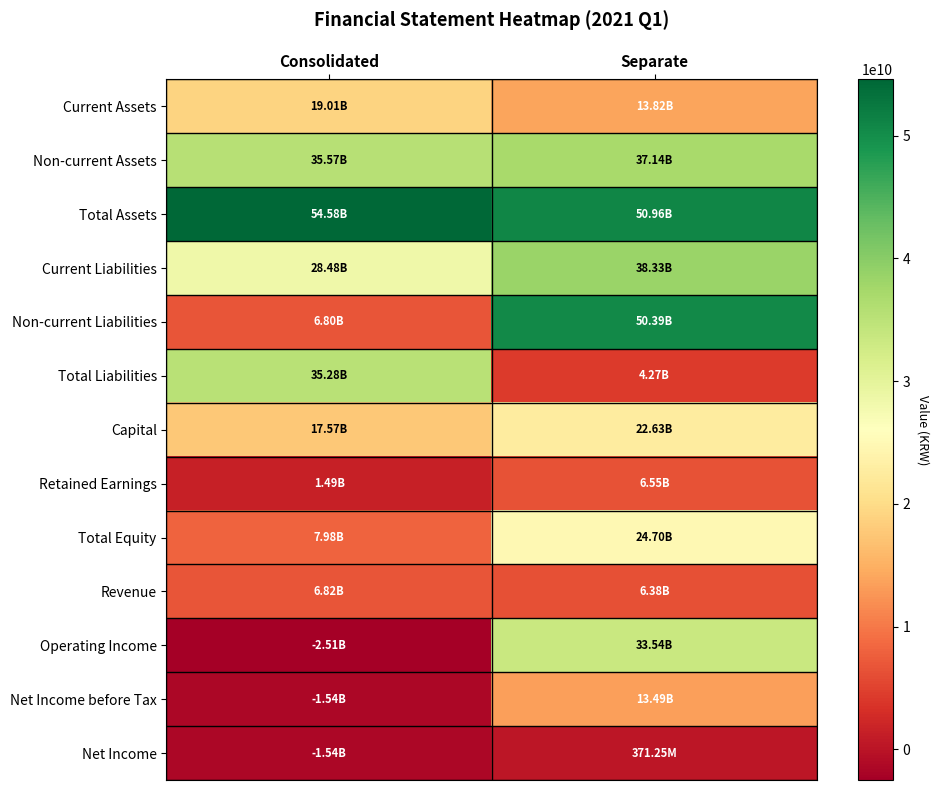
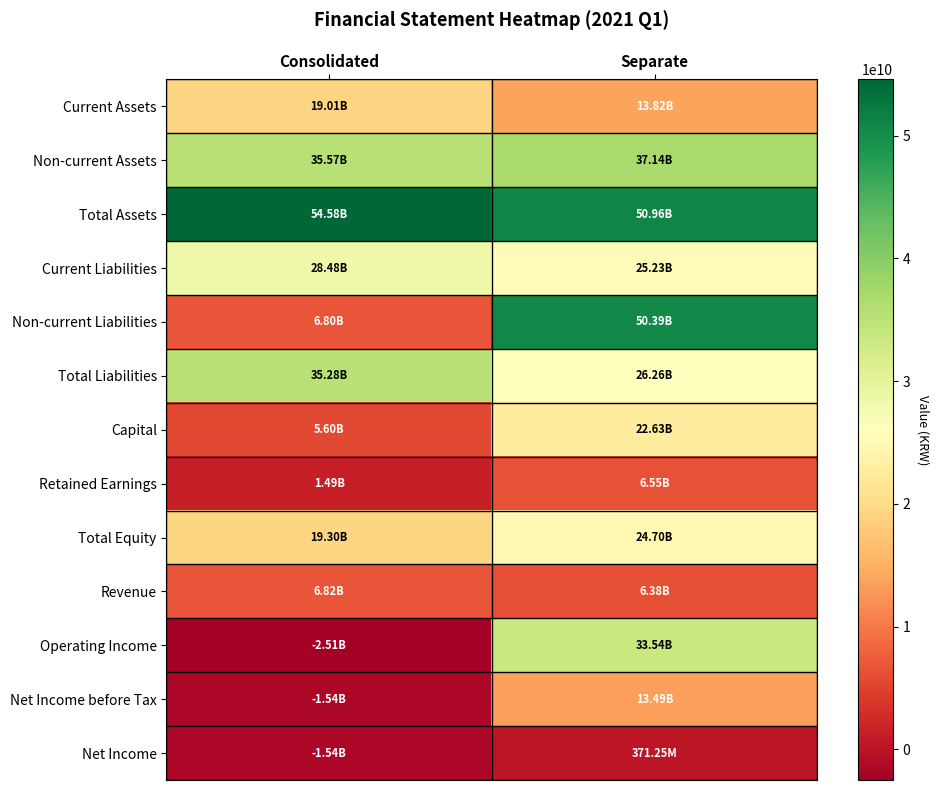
Current Liabilities, Separate: 38.33B -> 25.23B
Total Liabilities, Separate: 4.27B -> 26.26B
Capital, Consolidated: 17.57B -> 5.60B
Total Equity, Consolidated: 7.98B -> 19.30B
